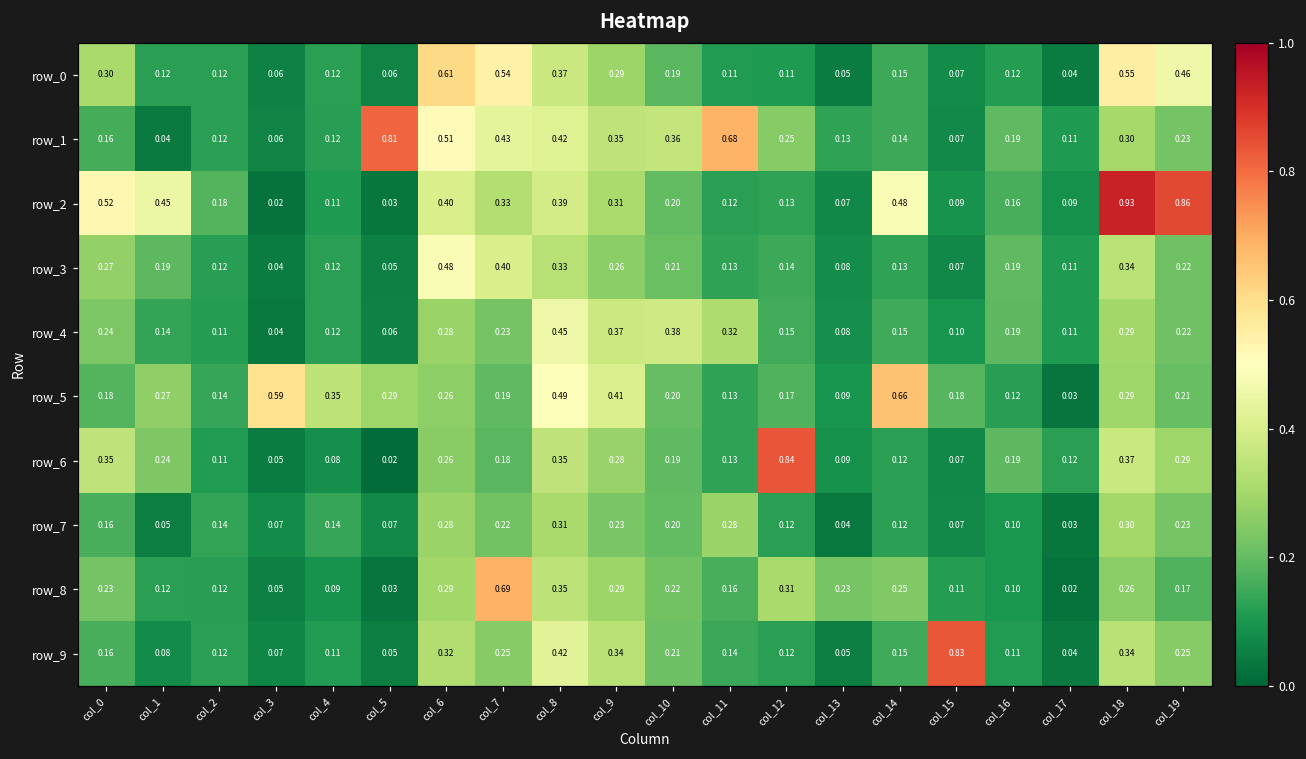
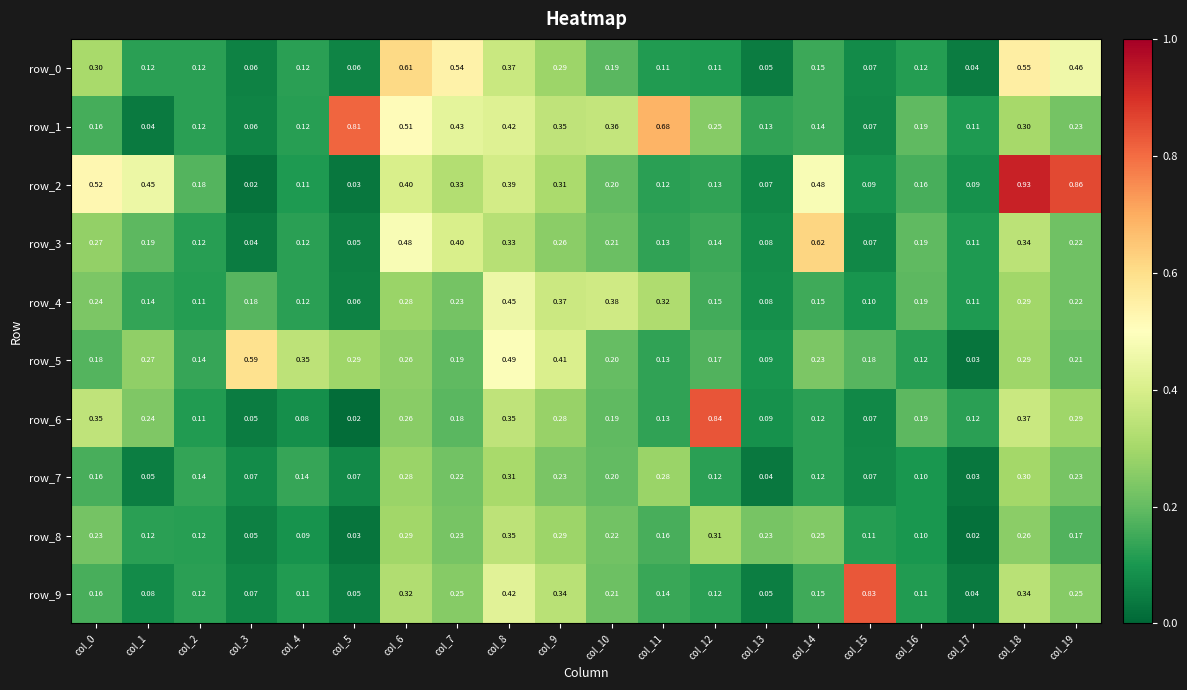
row_3, col_14: 0.13 -> 0.62
row_4, col_3: 0.04 -> 0.18
row_5, col_14: 0.66 -> 0.23
row_8, col_7: 0.69 -> 0.23
